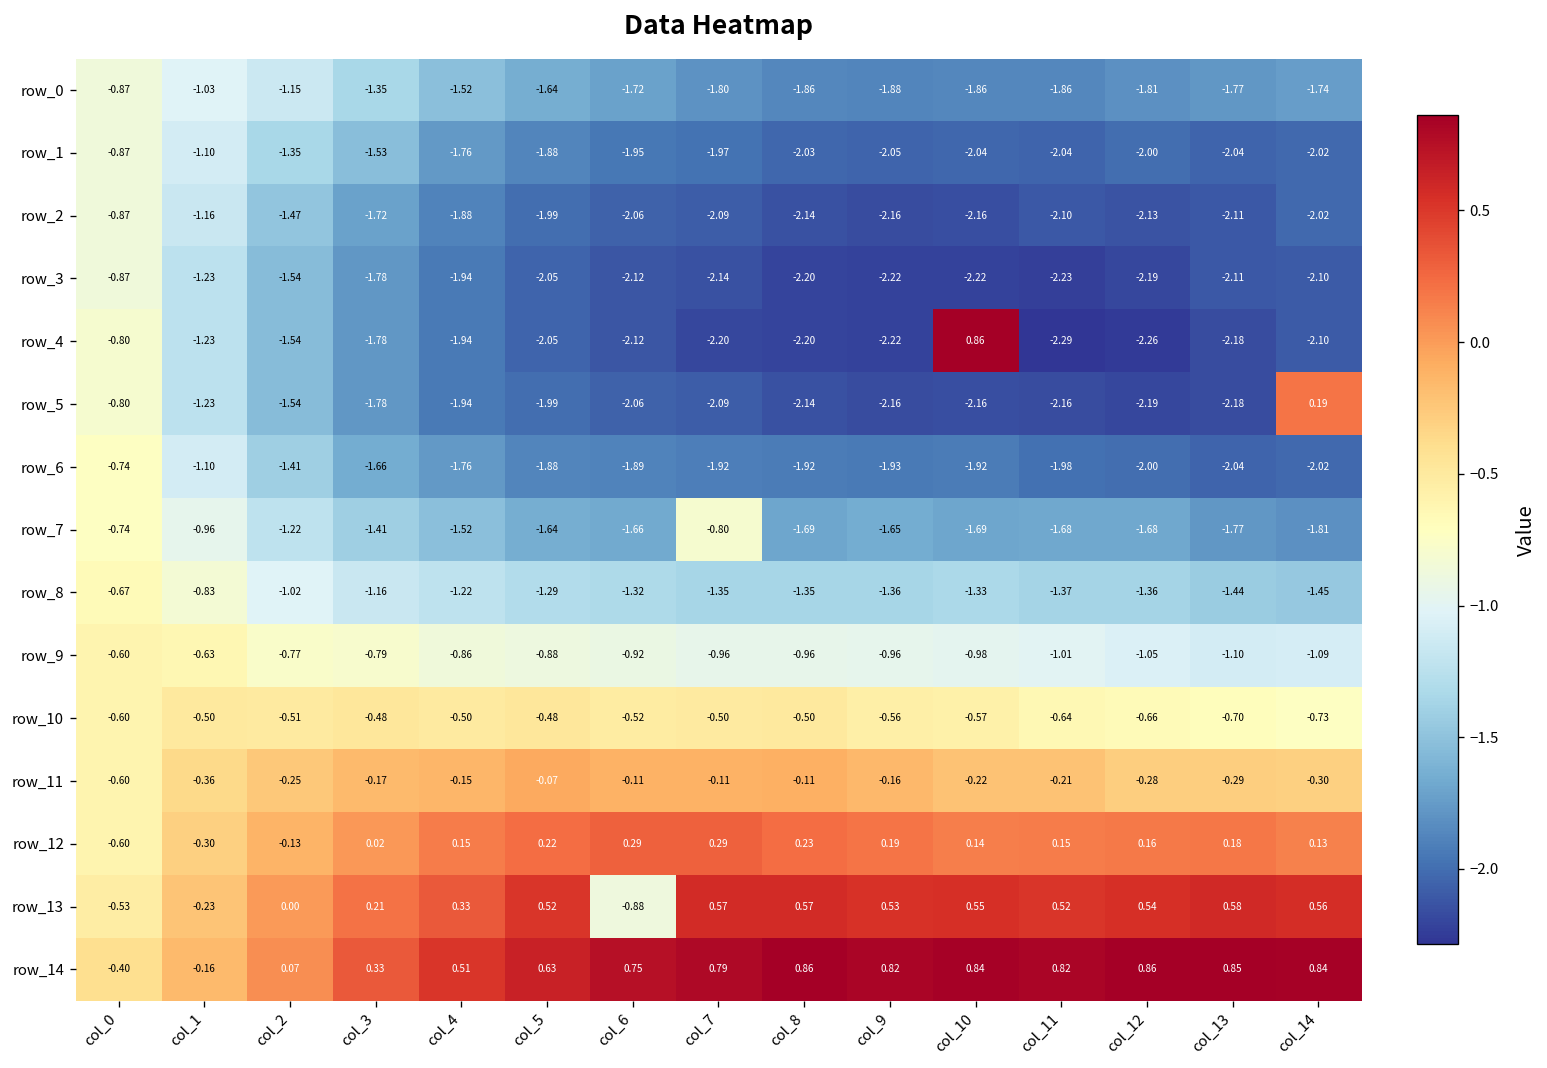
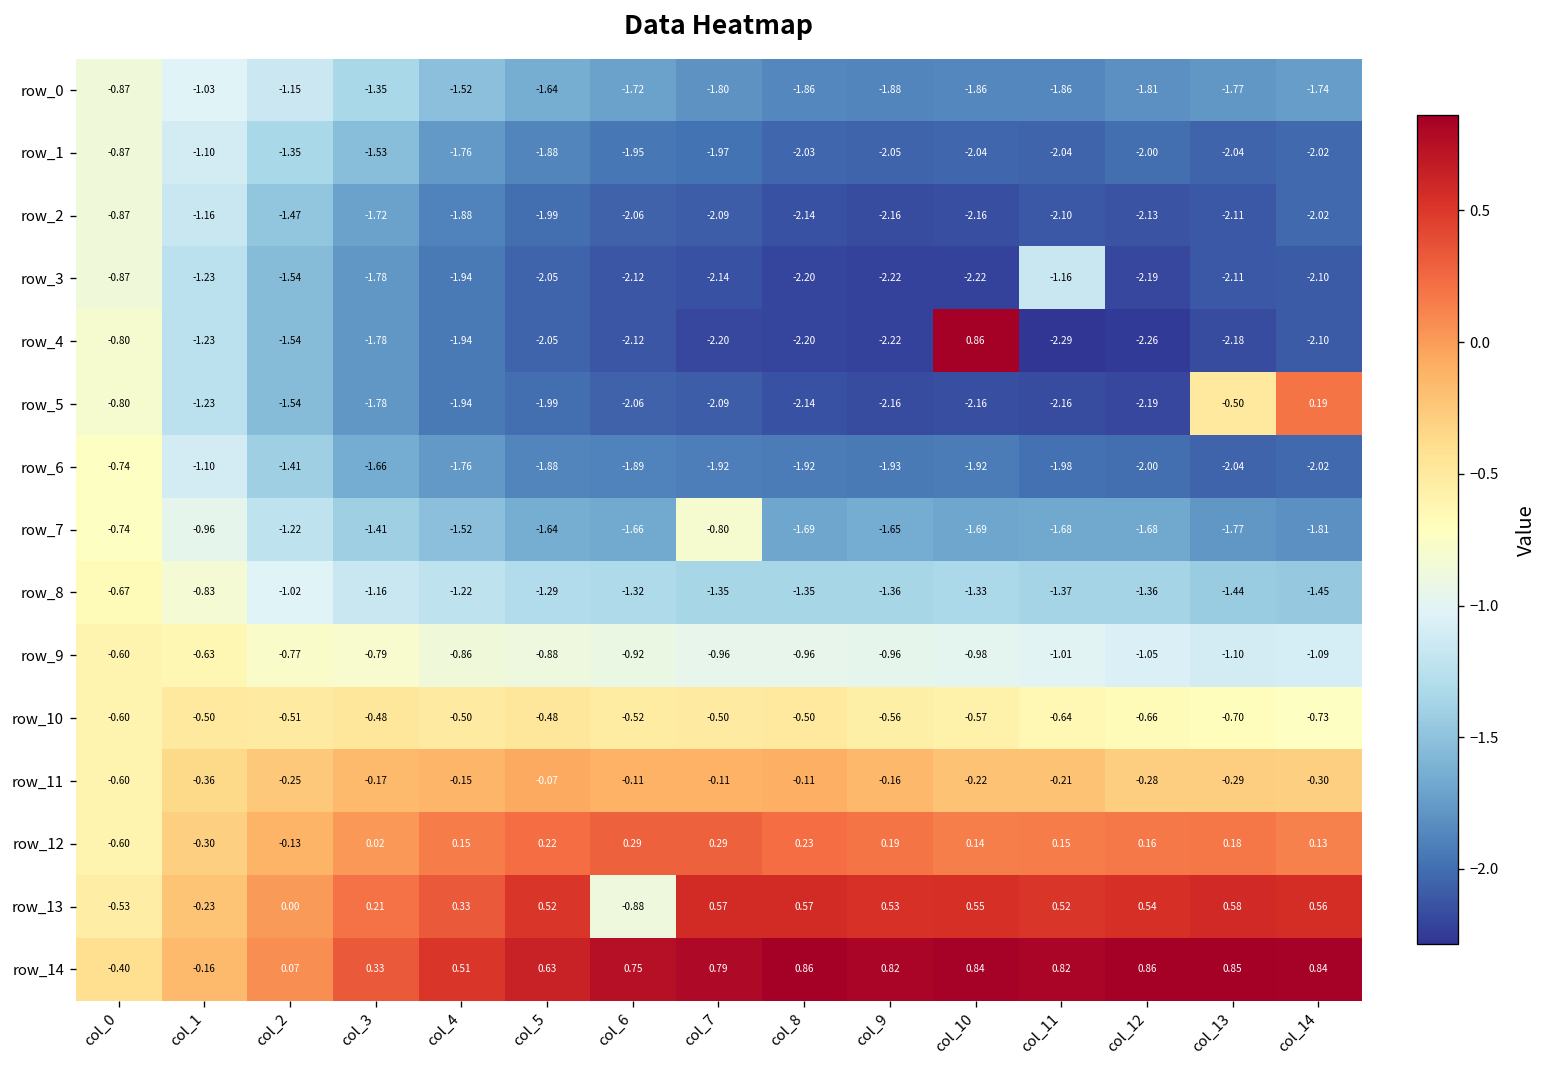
row_3, col_11: -2.23 -> -1.16
row_5, col_13: -2.18 -> -0.50
